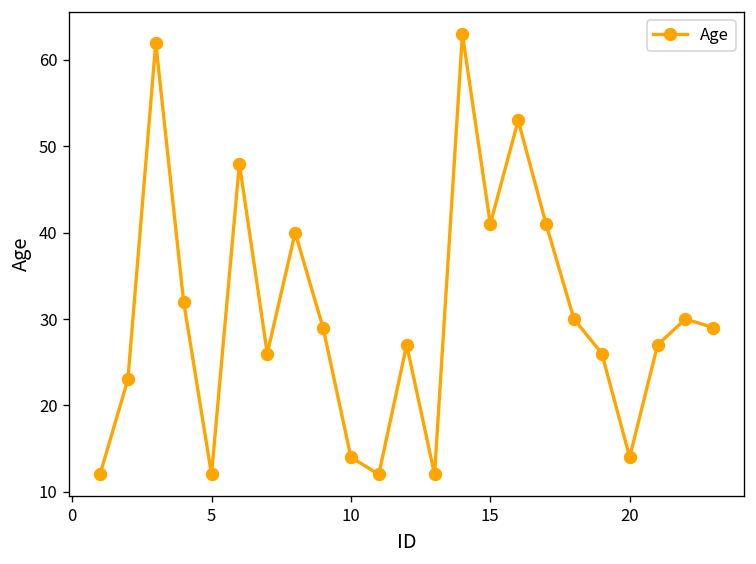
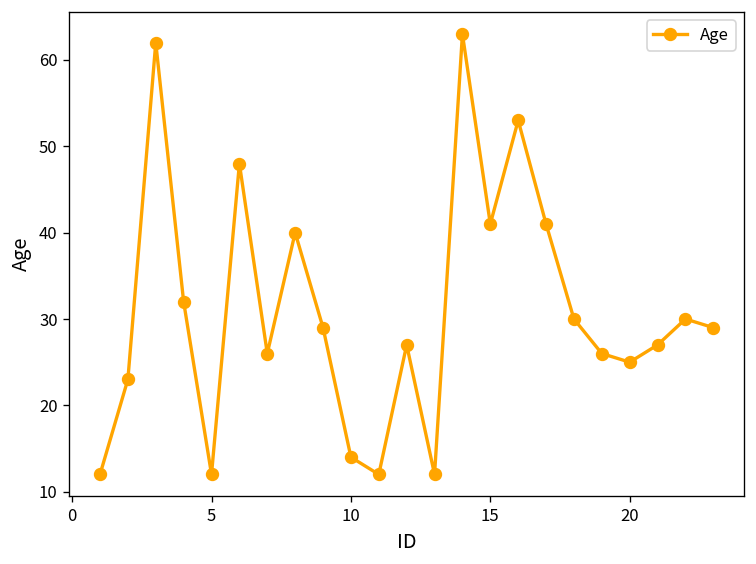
20: 14 -> 25
